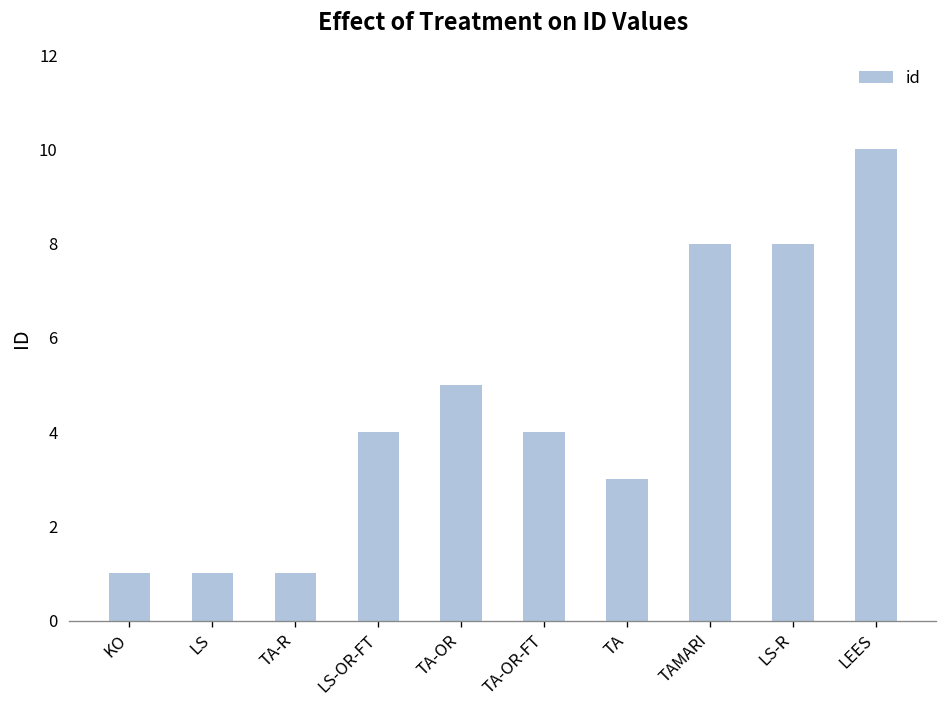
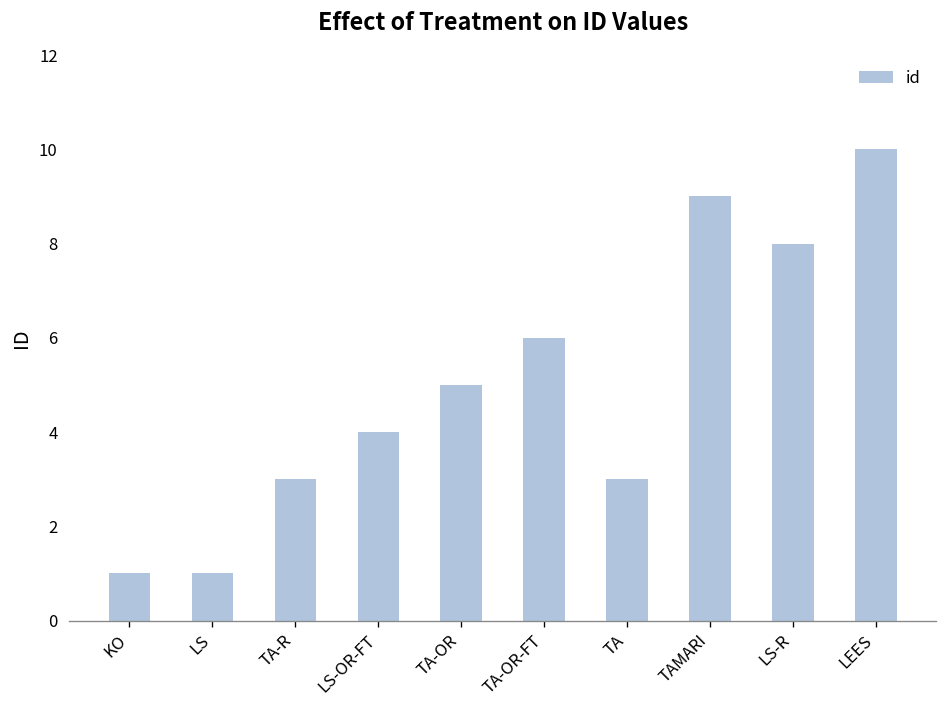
TA-R: 1 -> 3
TA-OR-FT: 4 -> 6
TAMARI: 8 -> 9
